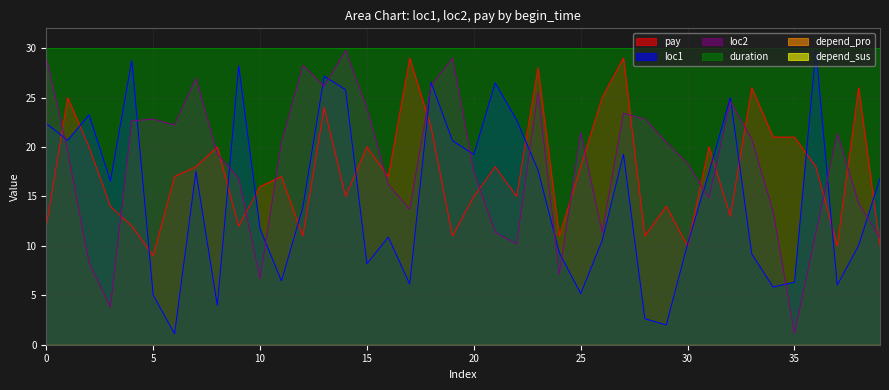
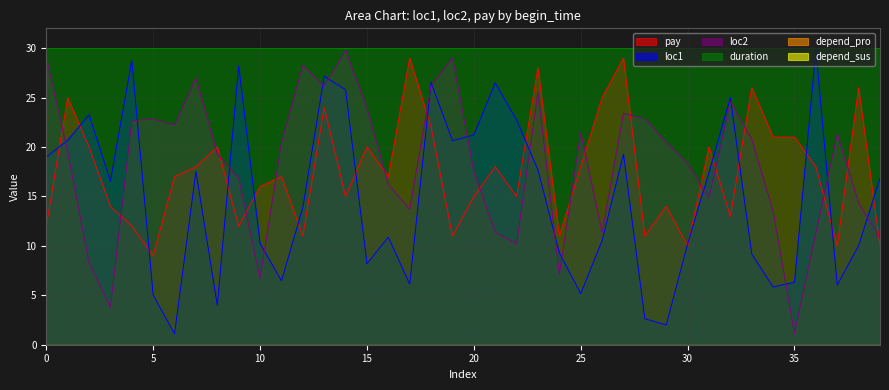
loc1, 0: 22 -> 19
loc1, 10: 12 -> 10
loc1, 20: 19 -> 21
